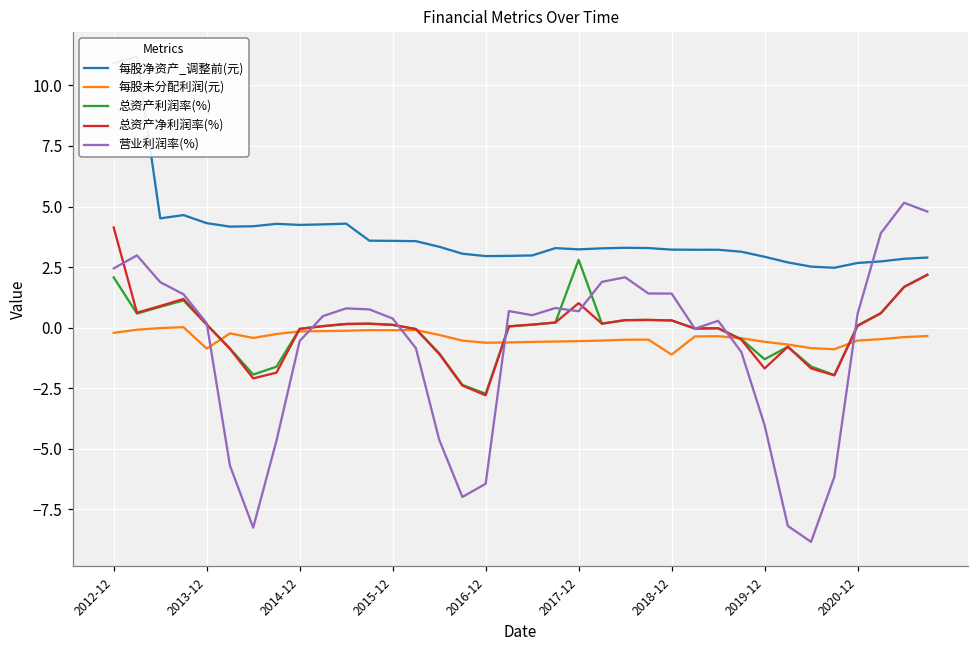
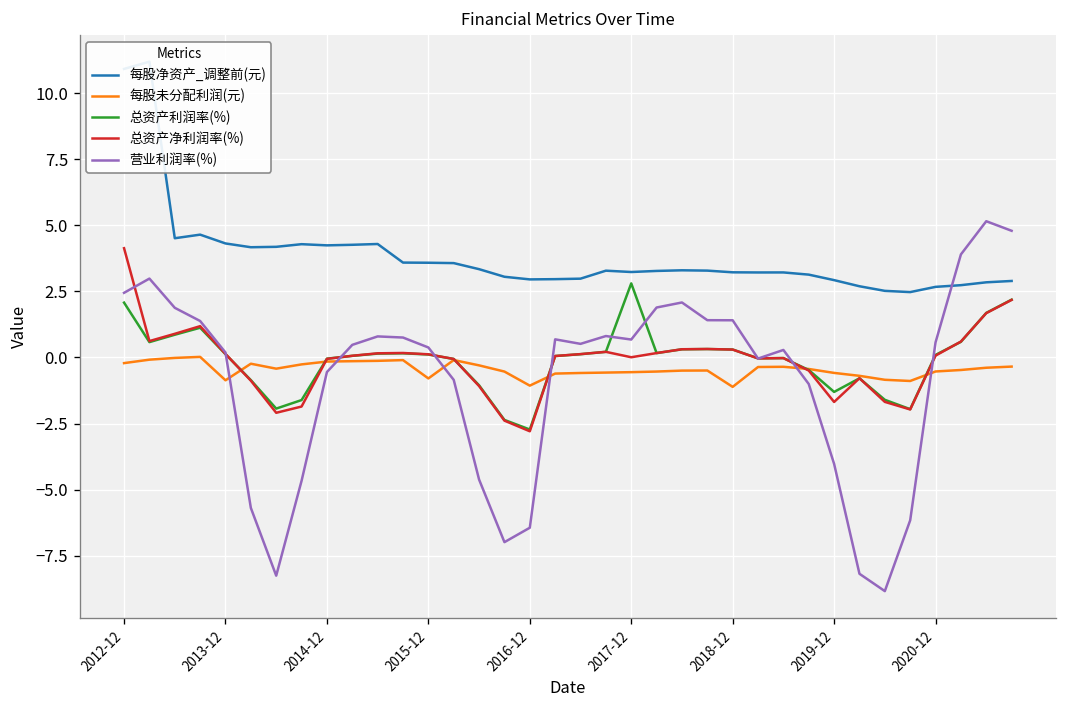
每股未分配利润(元), 2015-12: -0.1 -> -0.8
每股未分配利润(元), 2016-12: -0.6 -> -1.1
总资产净利润率(%), 2017-12: 1.0 -> 0.0
